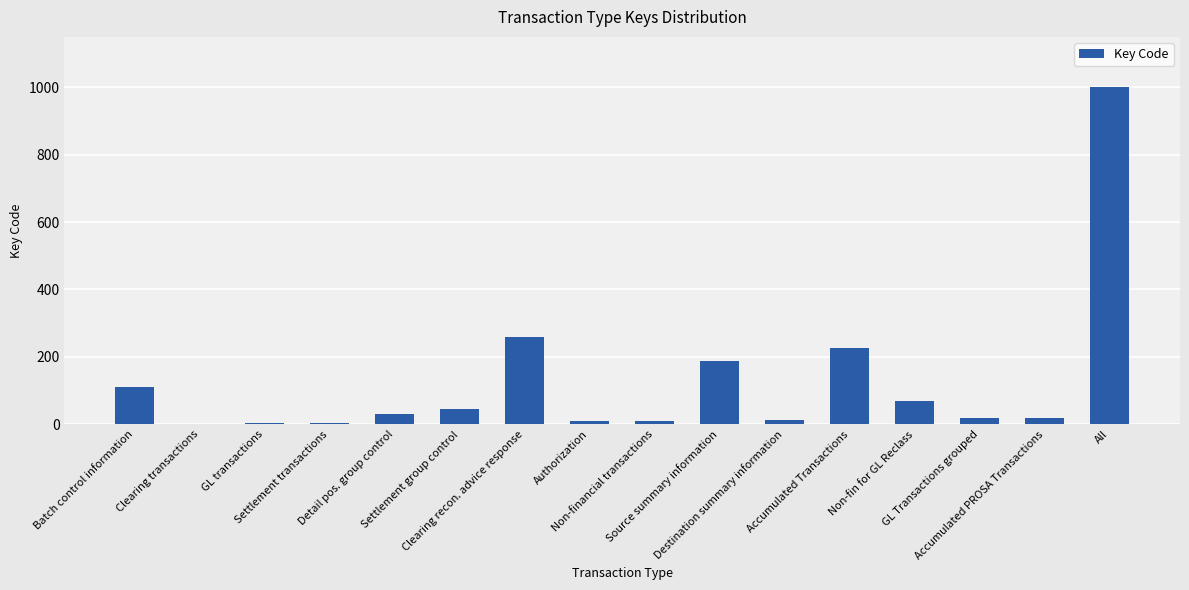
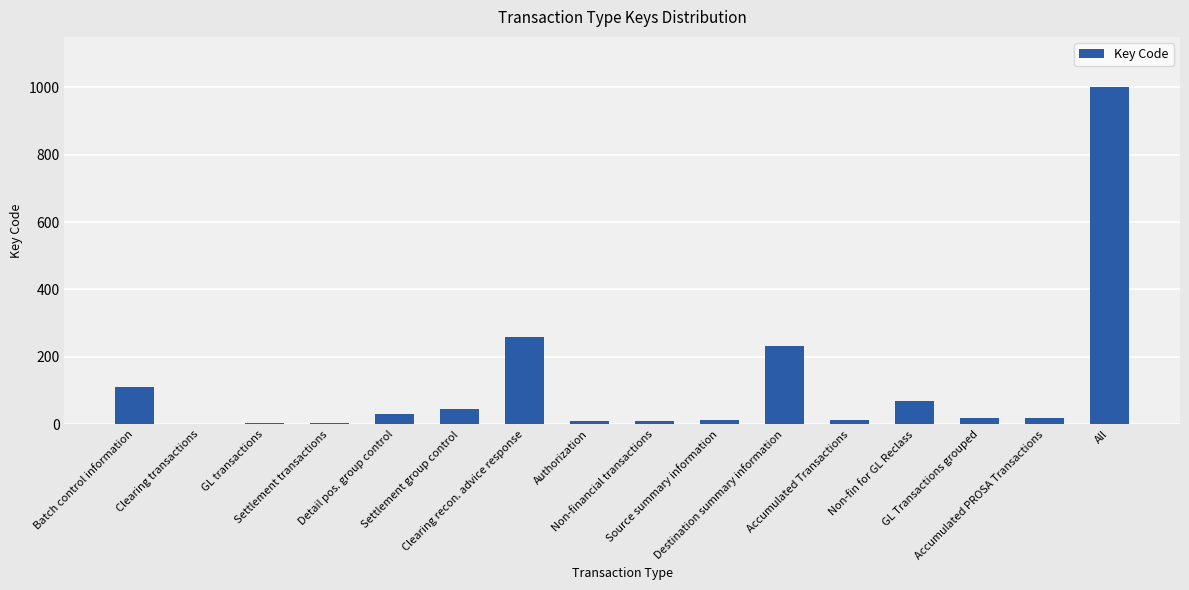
Source summary information: 190 -> 10
Destination summary information: 10 -> 230
Accumulated Transactions: 230 -> 10
